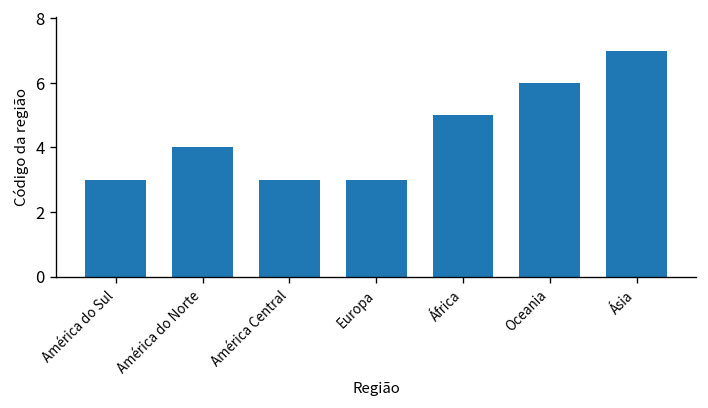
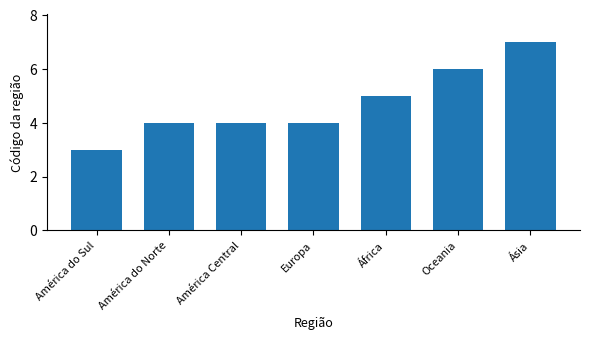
América Central: 3 -> 4
Europa: 3 -> 4
